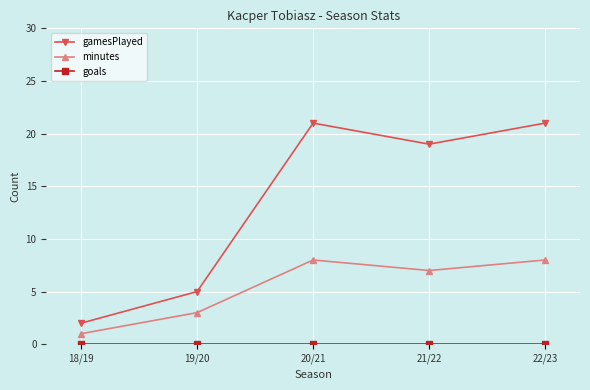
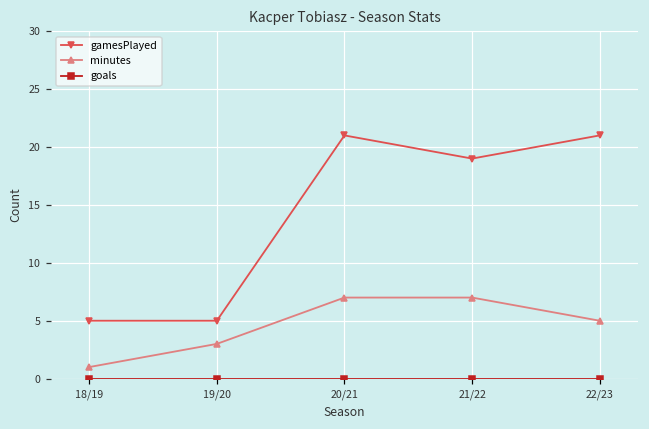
gamesPlayed, 18/19: 2 -> 5
minutes, 20/21: 8 -> 7
minutes, 22/23: 8 -> 5
